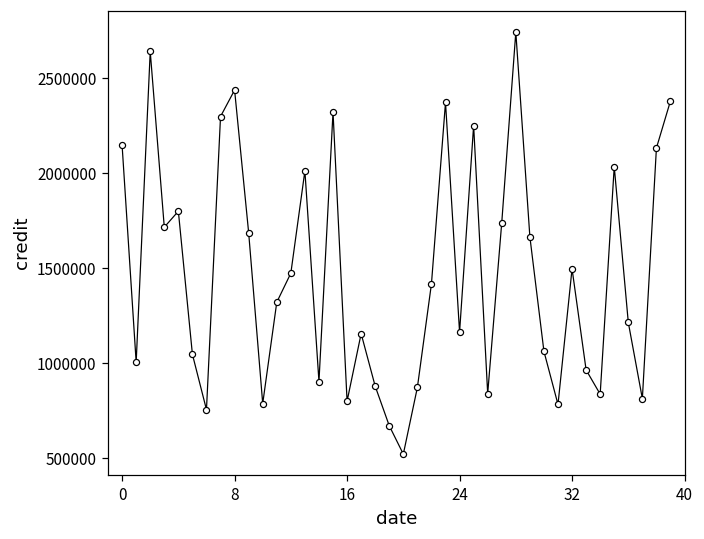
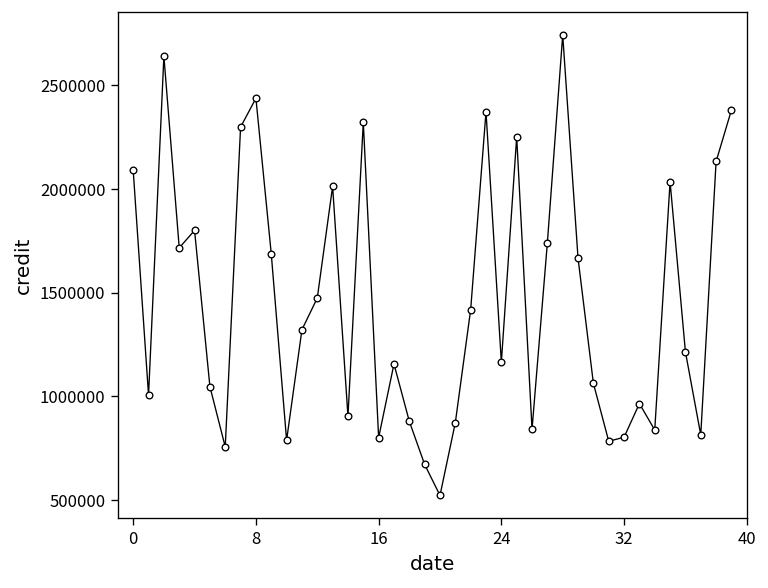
0: 2150000 -> 2090000
32: 1500000 -> 800000
